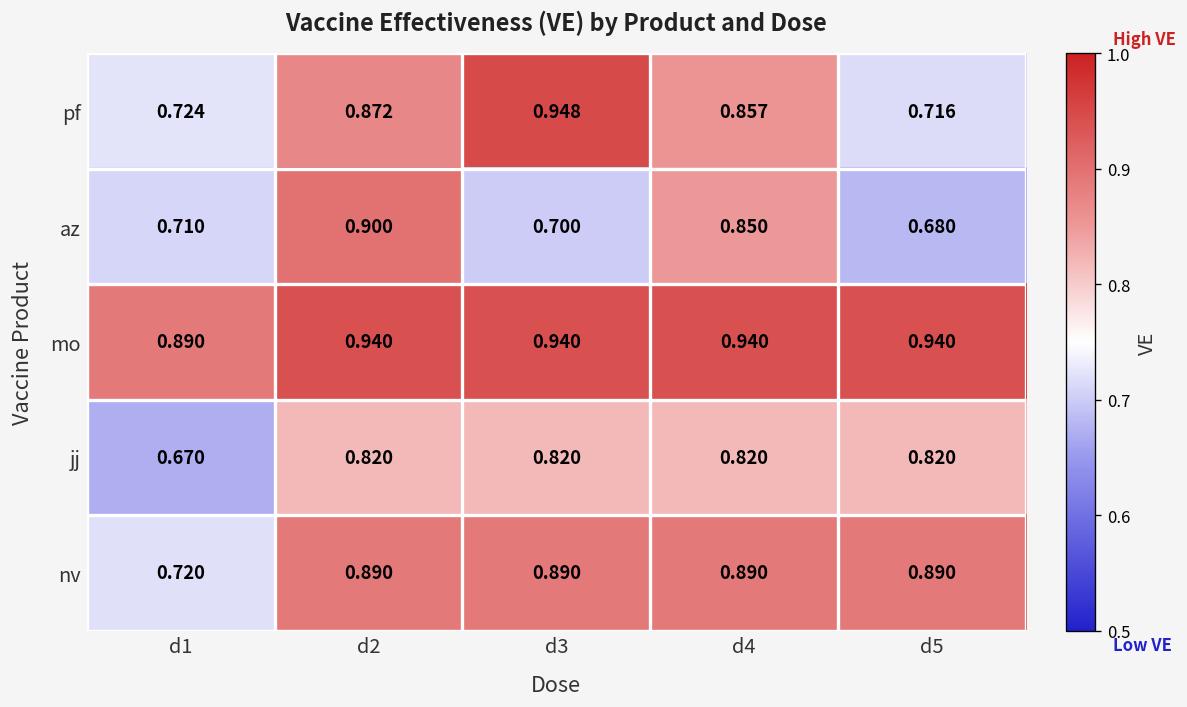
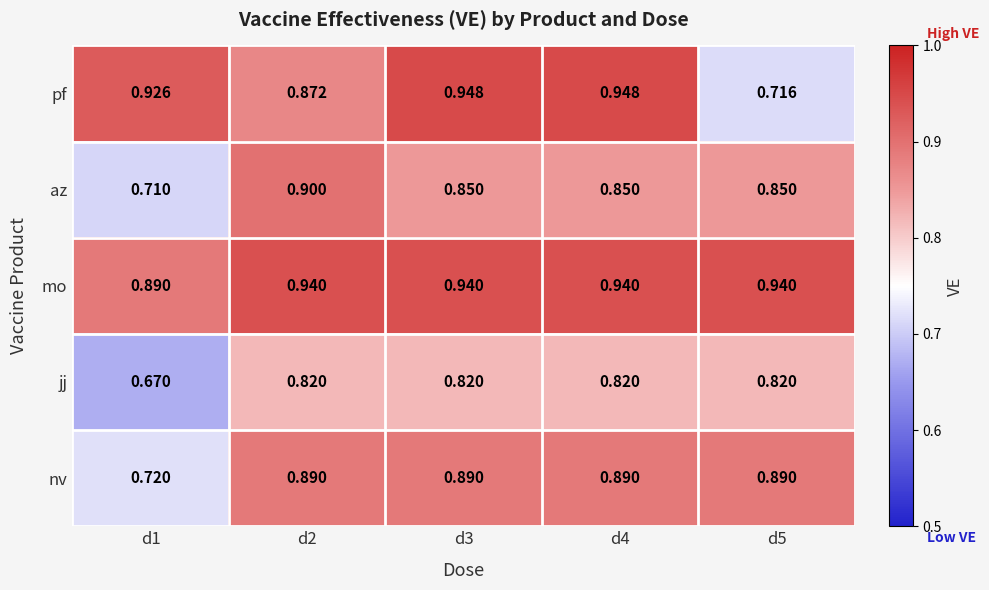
pf, d1: 0.724 -> 0.926
pf, d4: 0.857 -> 0.948
az, d3: 0.700 -> 0.850
az, d5: 0.680 -> 0.850
